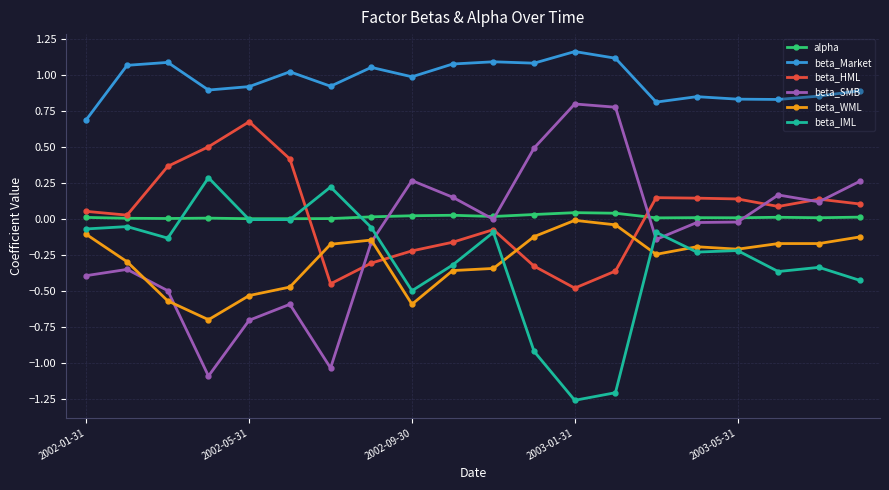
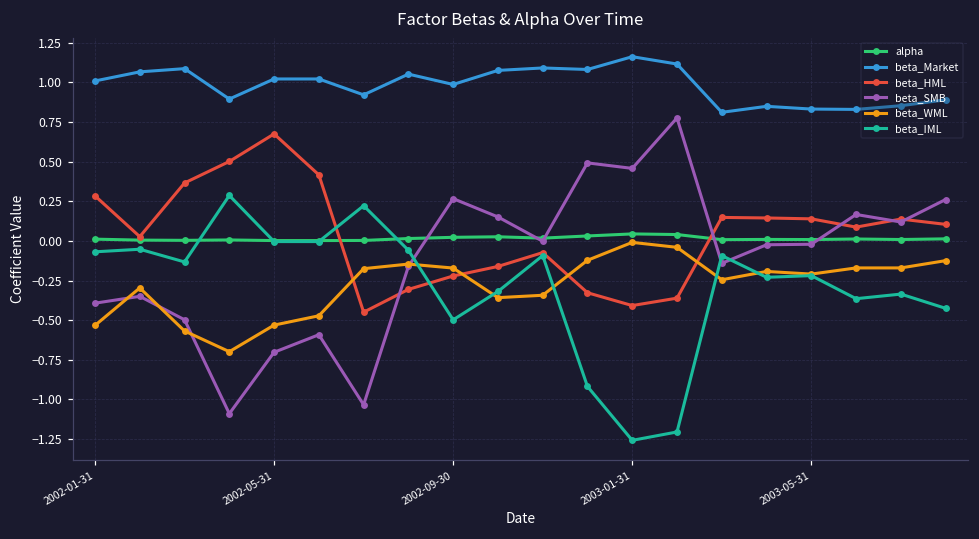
beta_Market, 2002-01-31: 0.69 -> 1.01
beta_HML, 2002-01-31: 0.05 -> 0.28
beta_WML, 2002-01-31: -0.11 -> -0.53
beta_Market, 2002-05-31: 0.92 -> 1.02
beta_WML, 2002-09-30: -0.59 -> -0.17
beta_HML, 2003-01-31: -0.48 -> -0.41
beta_SMB, 2003-01-31: 0.80 -> 0.46
